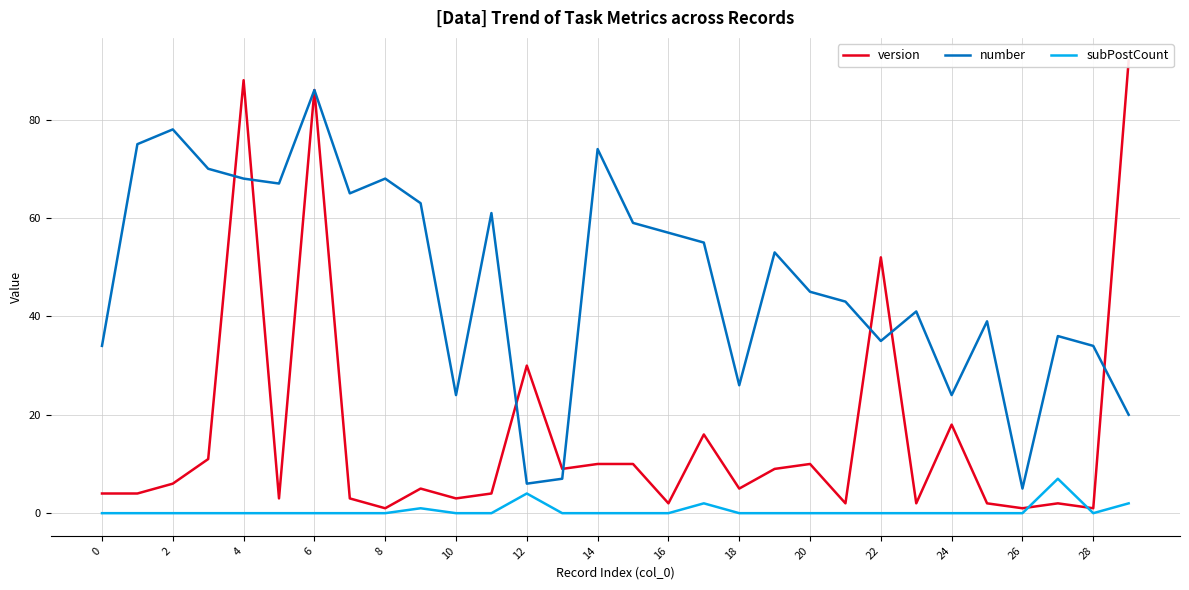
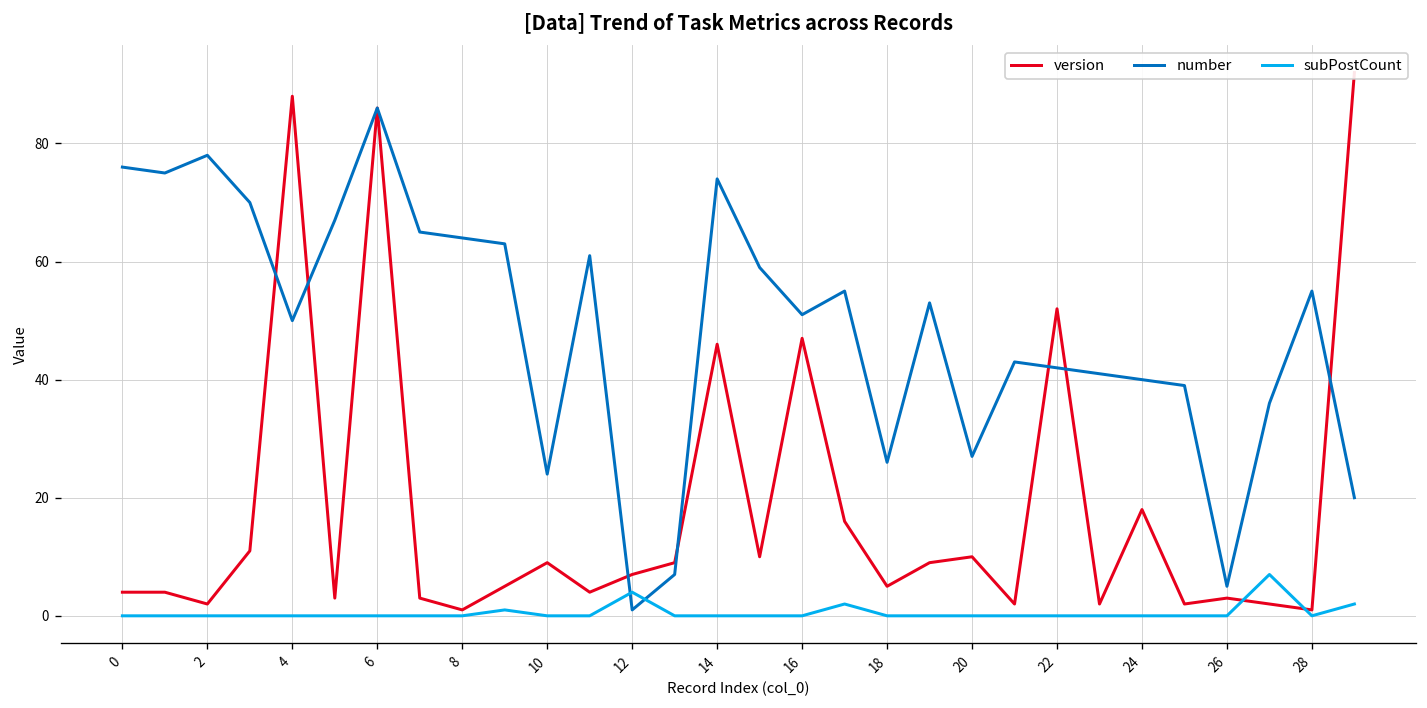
number, 0: 34 -> 76
version, 2: 6 -> 2
number, 4: 68 -> 50
number, 8: 68 -> 64
version, 10: 3 -> 9
version, 12: 30 -> 7
number, 12: 6 -> 1
version, 14: 10 -> 46
version, 16: 2 -> 47
number, 16: 57 -> 51
number, 20: 45 -> 27
number, 22: 35 -> 42
number, 24: 24 -> 40
version, 26: 1 -> 3
number, 28: 34 -> 55
